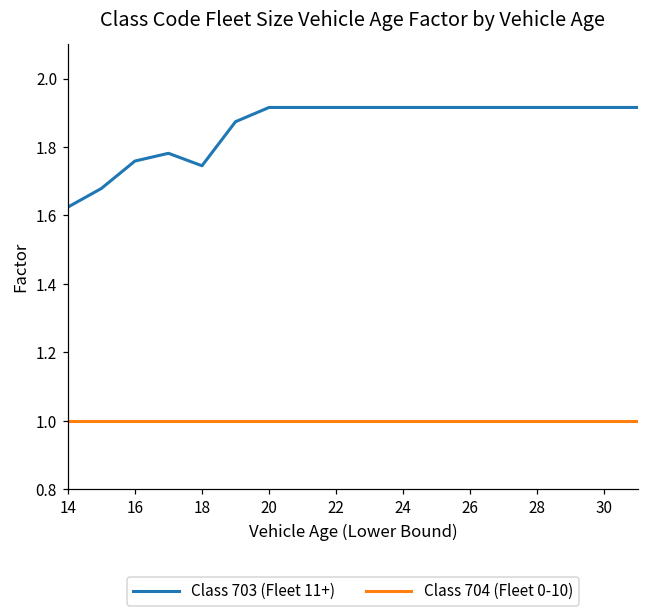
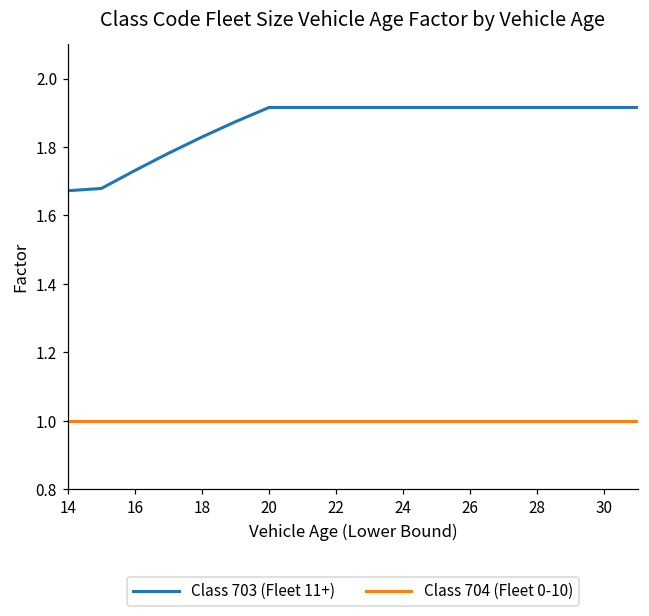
Class 703 (Fleet 11+), 14: 1.62 -> 1.67
Class 703 (Fleet 11+), 16: 1.76 -> 1.73
Class 703 (Fleet 11+), 18: 1.75 -> 1.83
